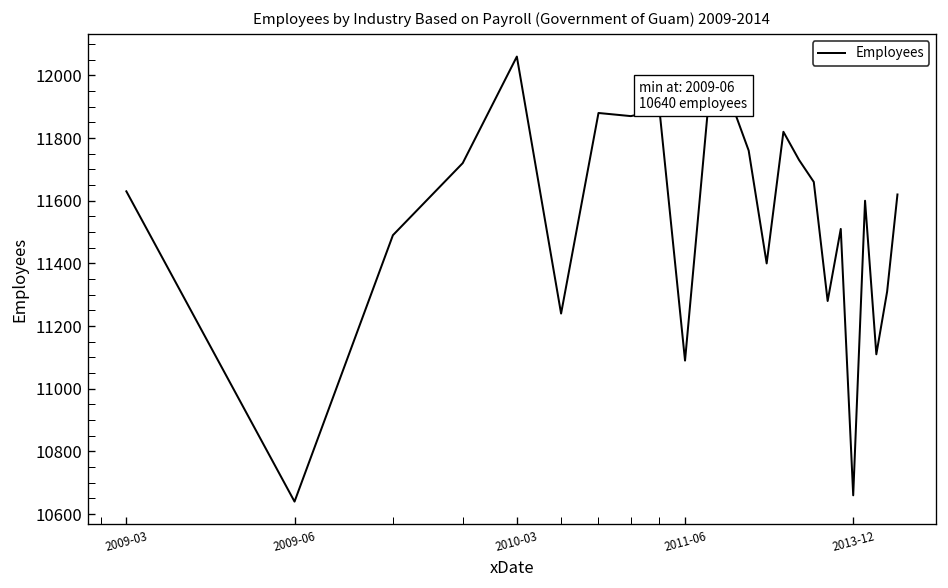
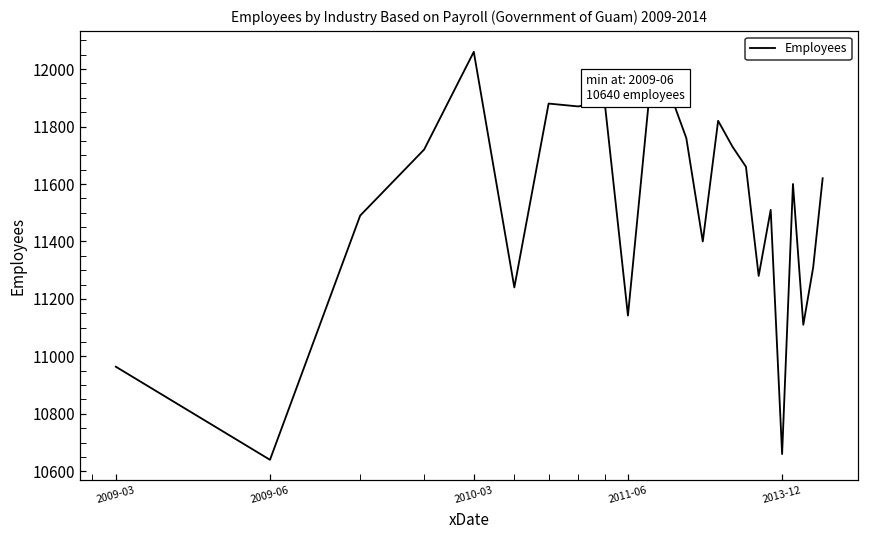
2009-03: 11630 -> 10960
2011-06: 11090 -> 11140
